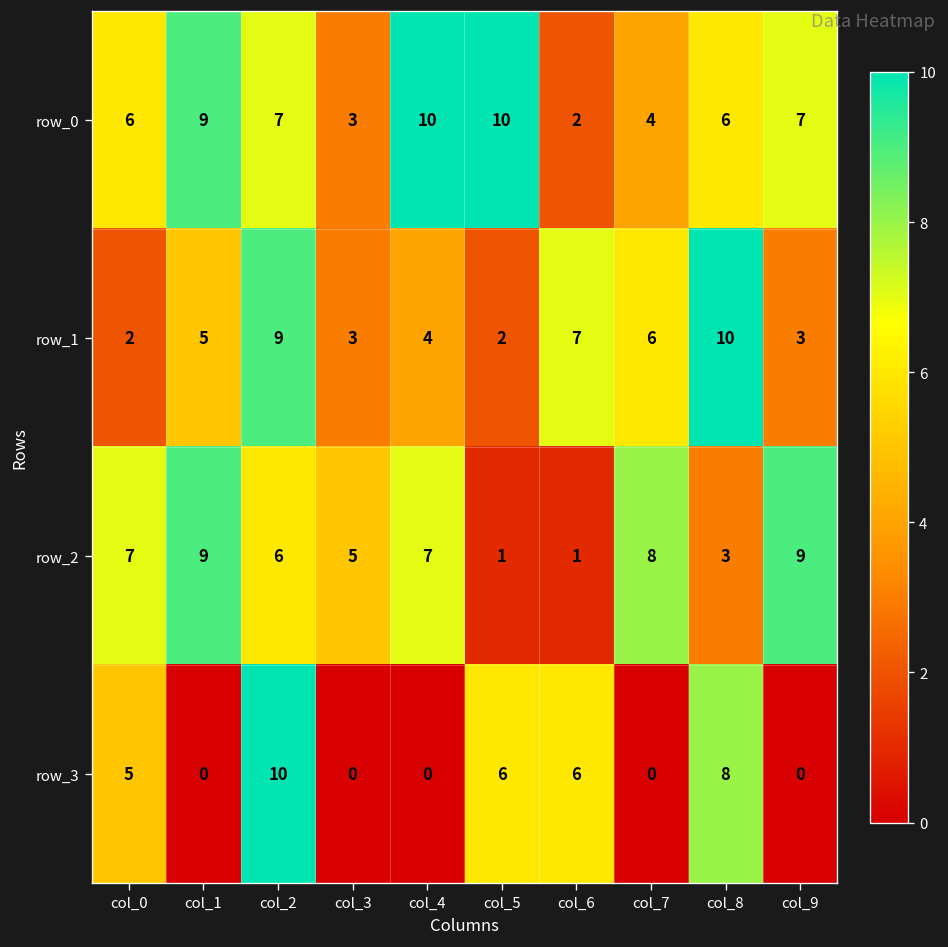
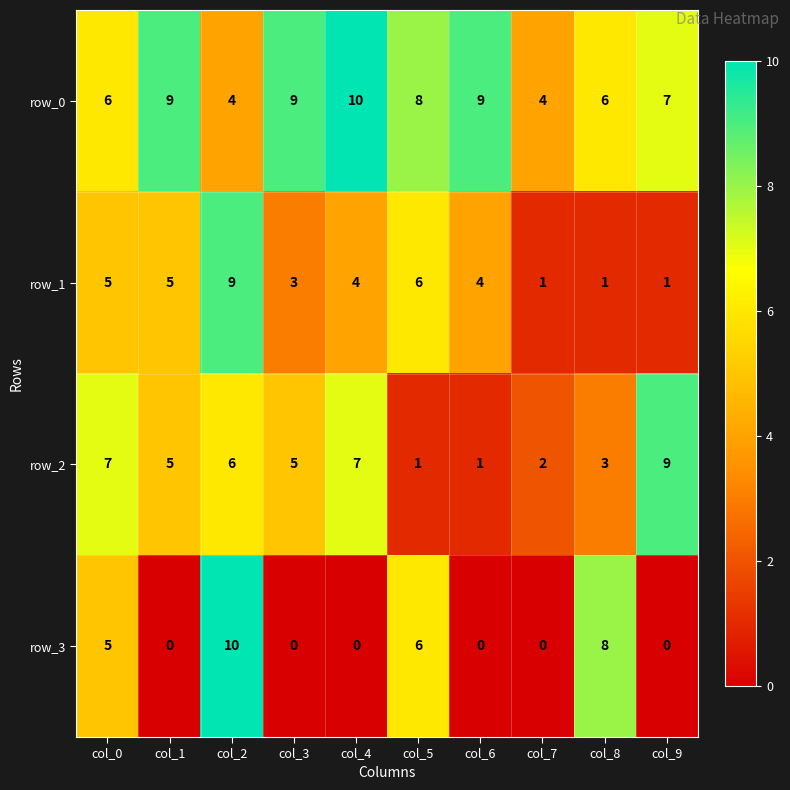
row_0, col_2: 7 -> 4
row_0, col_3: 3 -> 9
row_0, col_5: 10 -> 8
row_0, col_6: 2 -> 9
row_1, col_0: 2 -> 5
row_1, col_5: 2 -> 6
row_1, col_6: 7 -> 4
row_1, col_7: 6 -> 1
row_1, col_8: 10 -> 1
row_1, col_9: 3 -> 1
row_2, col_1: 9 -> 5
row_2, col_7: 8 -> 2
row_3, col_6: 6 -> 0
